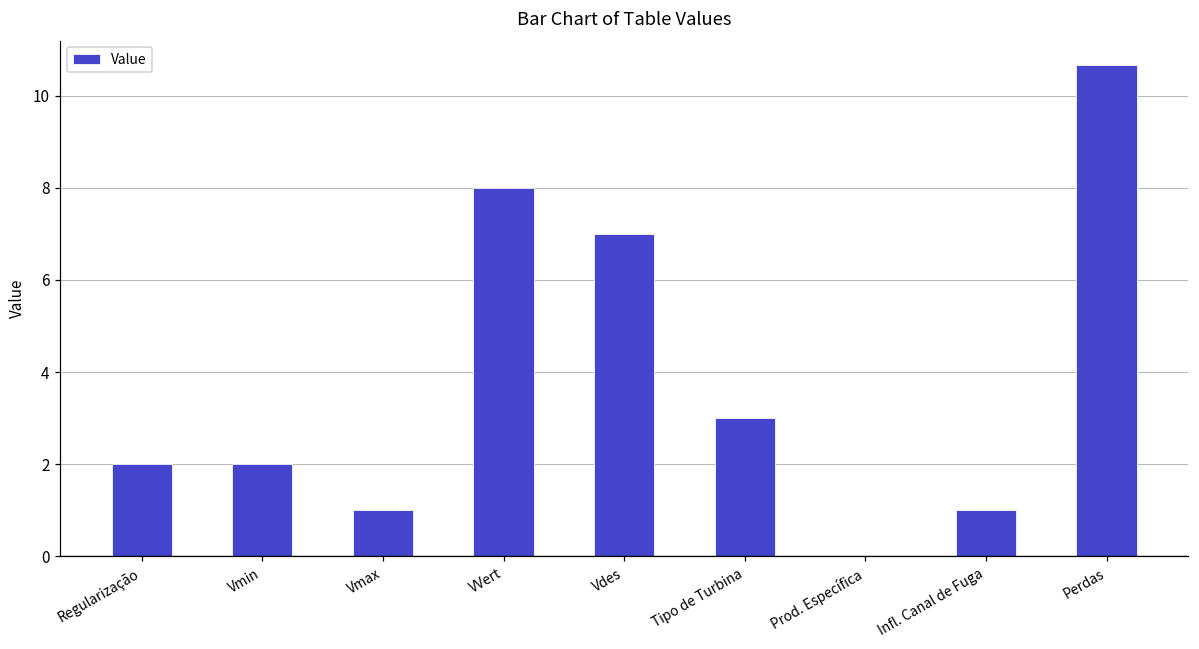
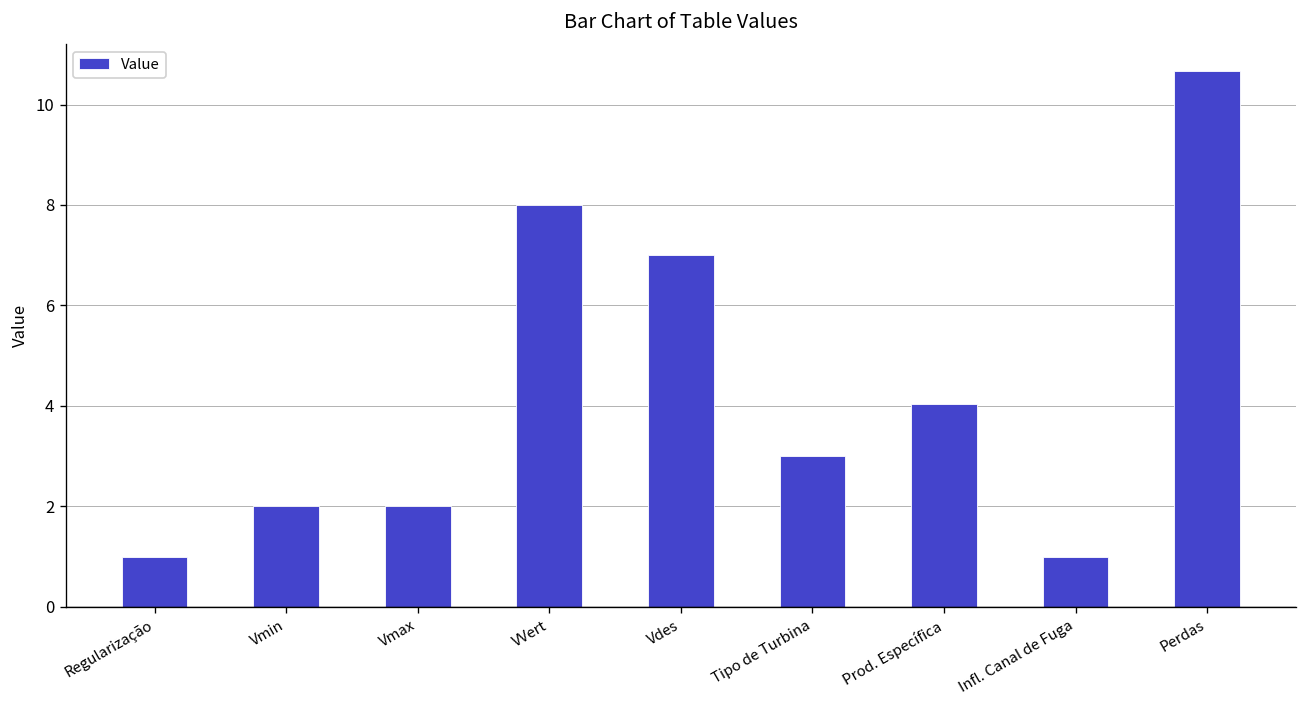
Regularização: 2 -> 1
Vmax: 1 -> 2
Prod. Específica: 0.0 -> 4.0
